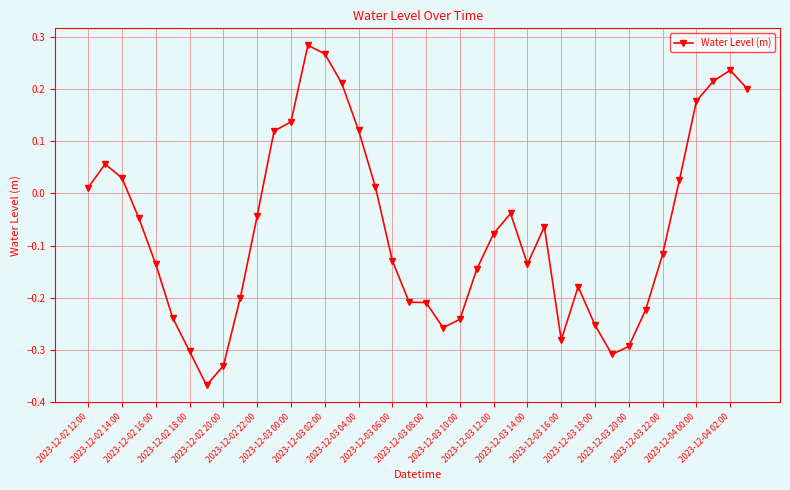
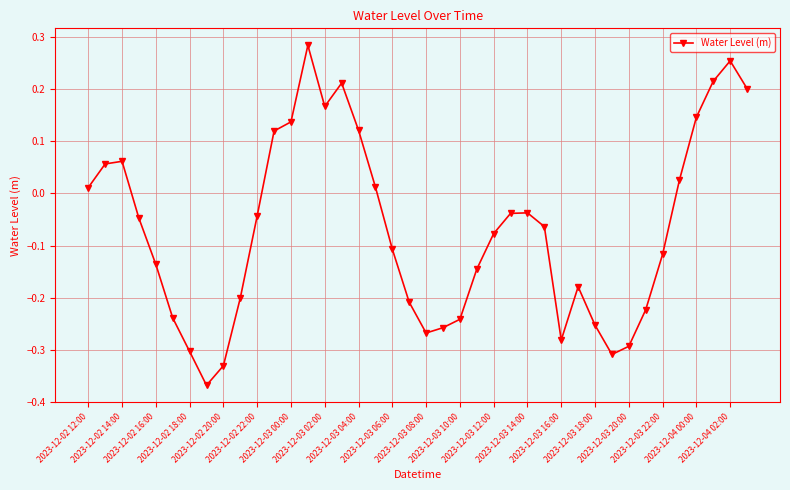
2023-12-02 14:00: 0.03 -> 0.06
2023-12-03 02:00: 0.27 -> 0.17
2023-12-03 06:00: -0.13 -> -0.11
2023-12-03 08:00: -0.21 -> -0.27
2023-12-03 14:00: -0.14 -> -0.04
2023-12-04 00:00: 0.18 -> 0.15
2023-12-04 02:00: 0.24 -> 0.25
